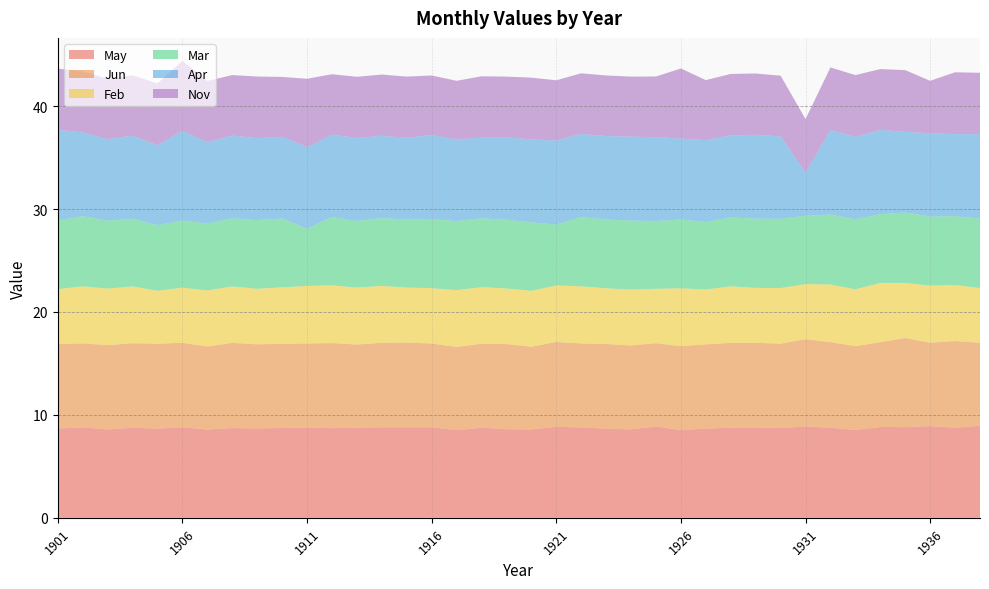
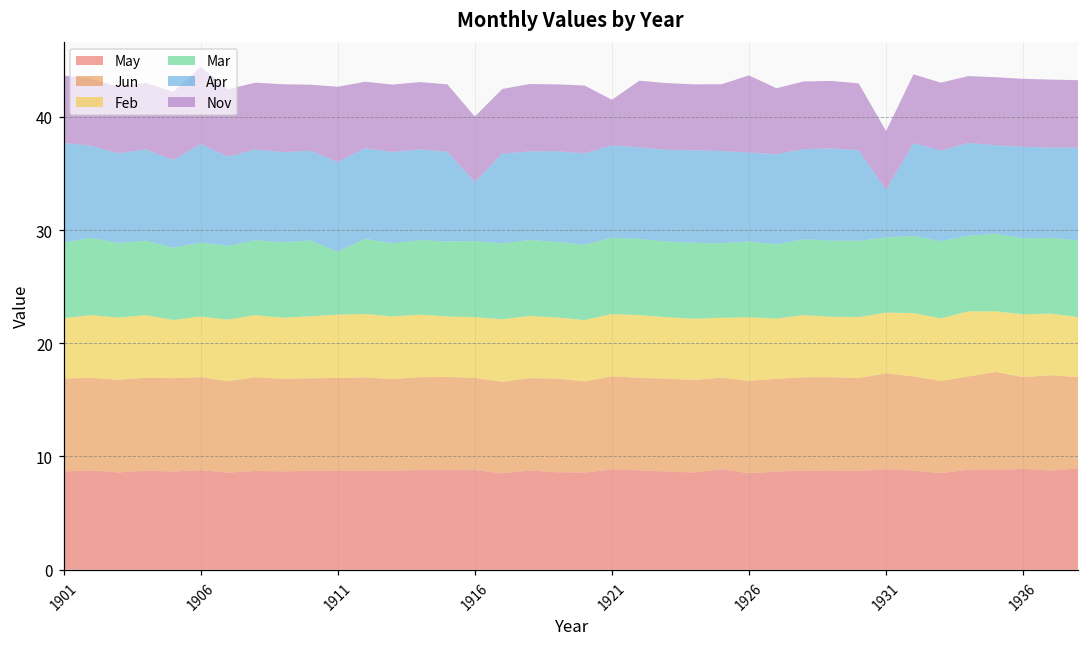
Apr, 1916: 8.2 -> 5.2
Mar, 1921: 5.9 -> 6.7
Nov, 1921: 5.9 -> 4.0
Nov, 1936: 5.1 -> 6.0
